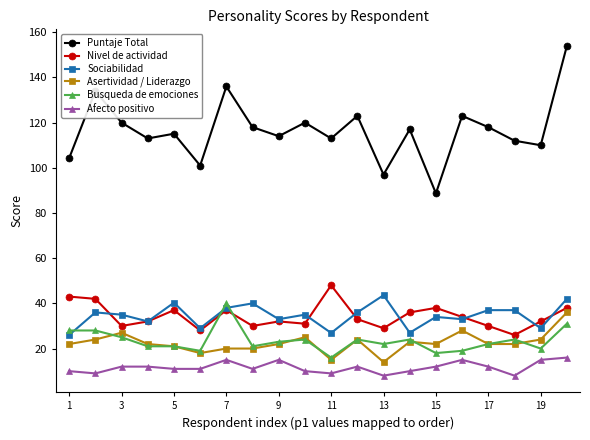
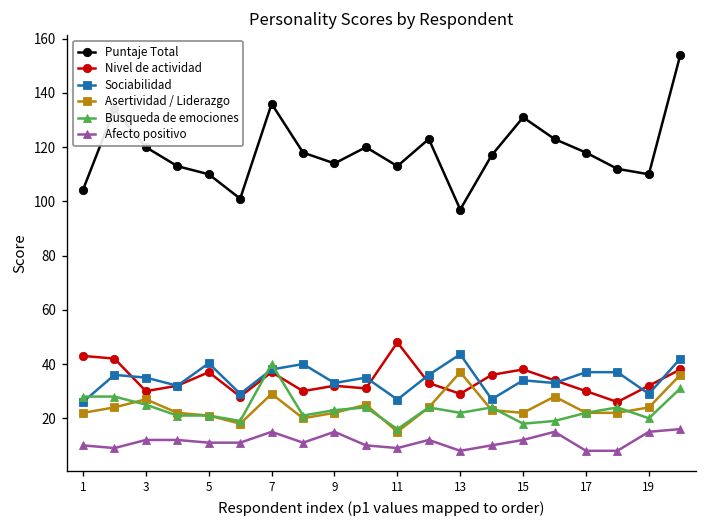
Puntaje Total, 5: 115 -> 110
Asertividad / Liderazgo, 7: 20 -> 29
Asertividad / Liderazgo, 13: 14 -> 37
Puntaje Total, 15: 89 -> 131
Afecto positivo, 17: 12 -> 8
